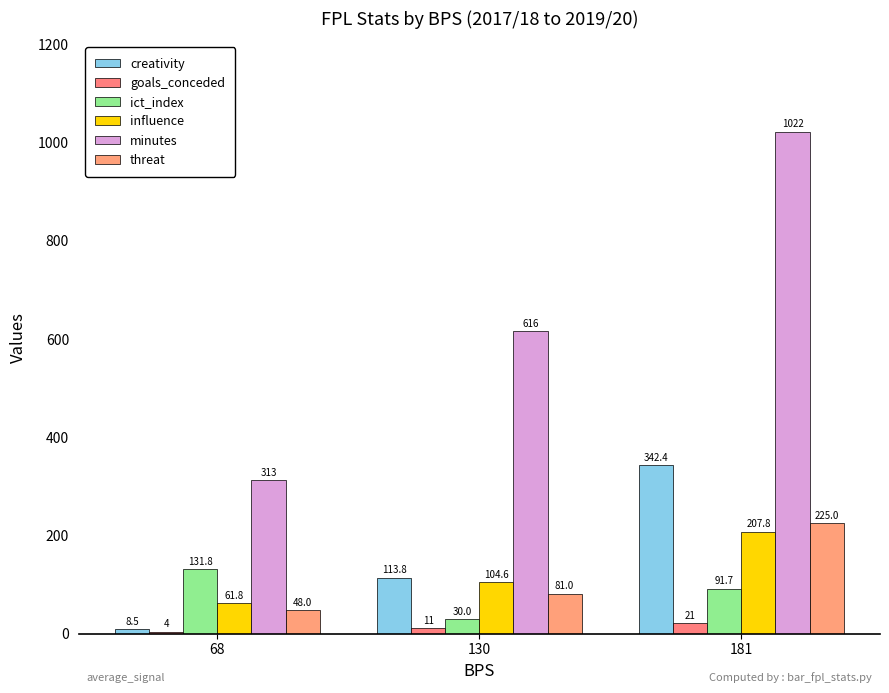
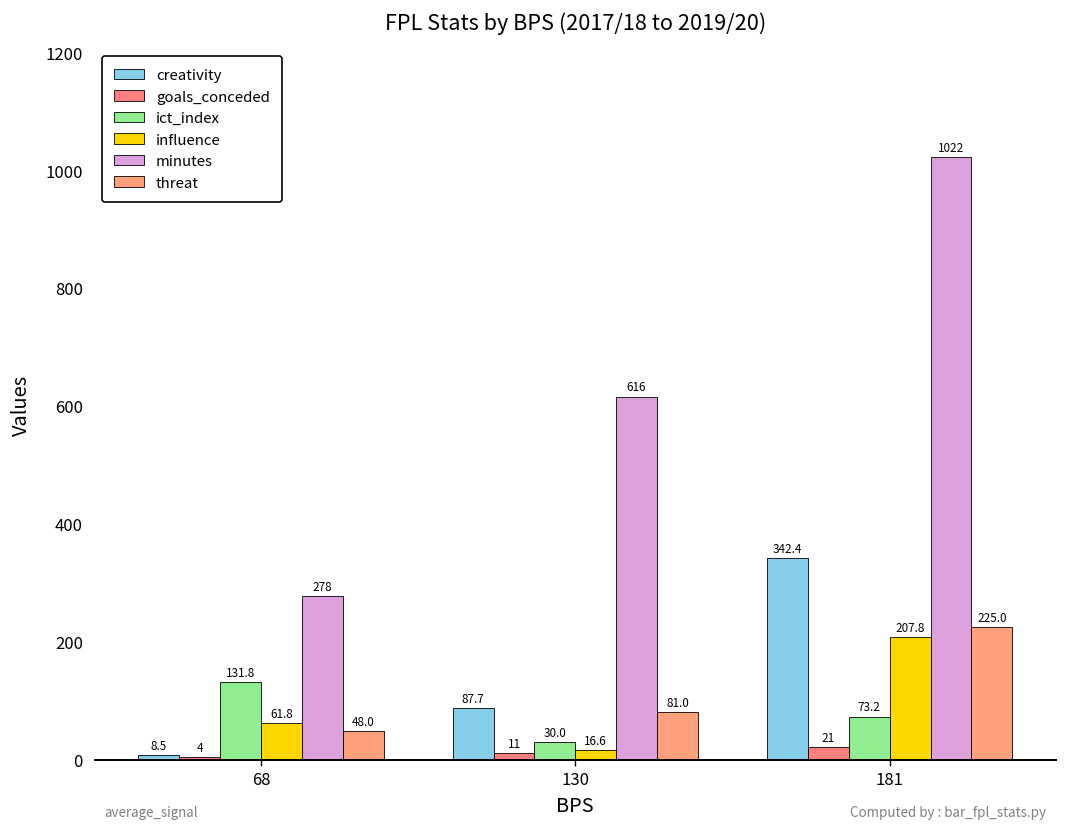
minutes, 68: 313 -> 278
creativity, 130: 113.8 -> 87.7
influence, 130: 104.6 -> 16.6
ict_index, 181: 91.7 -> 73.2
